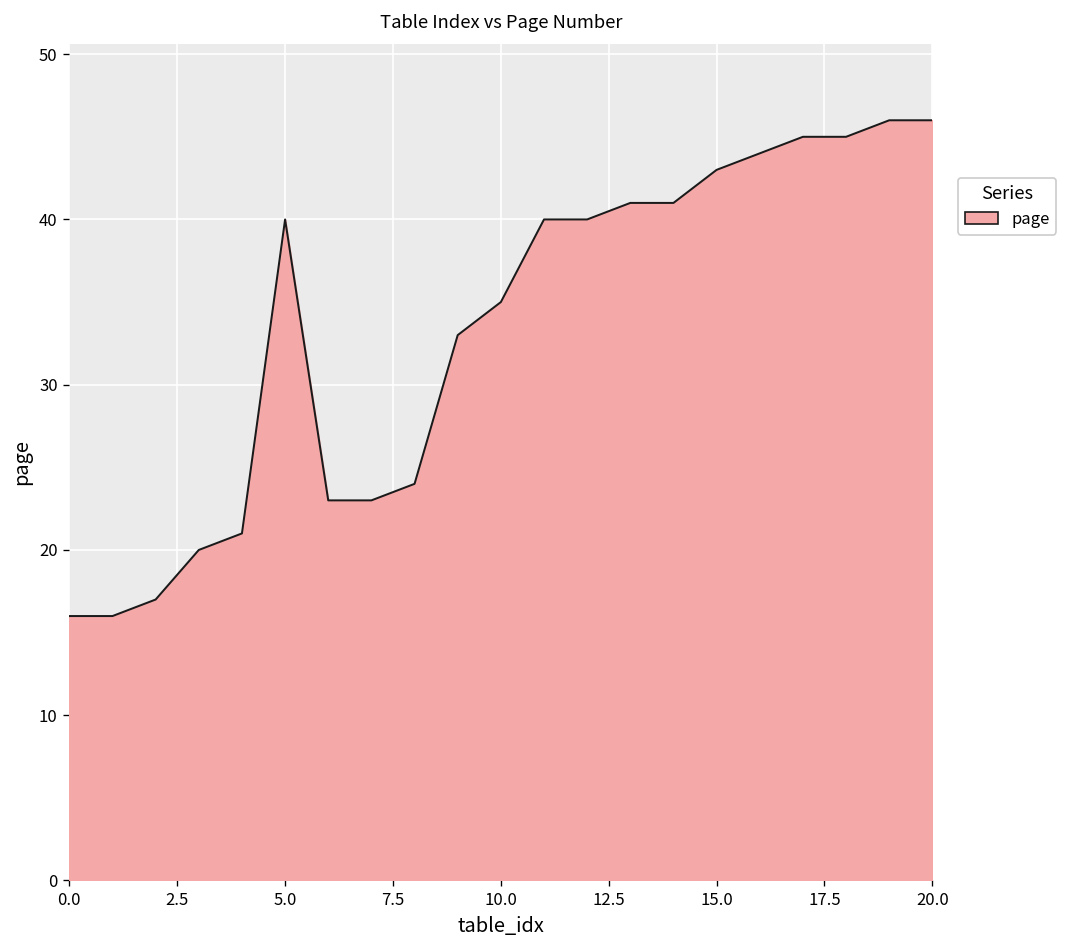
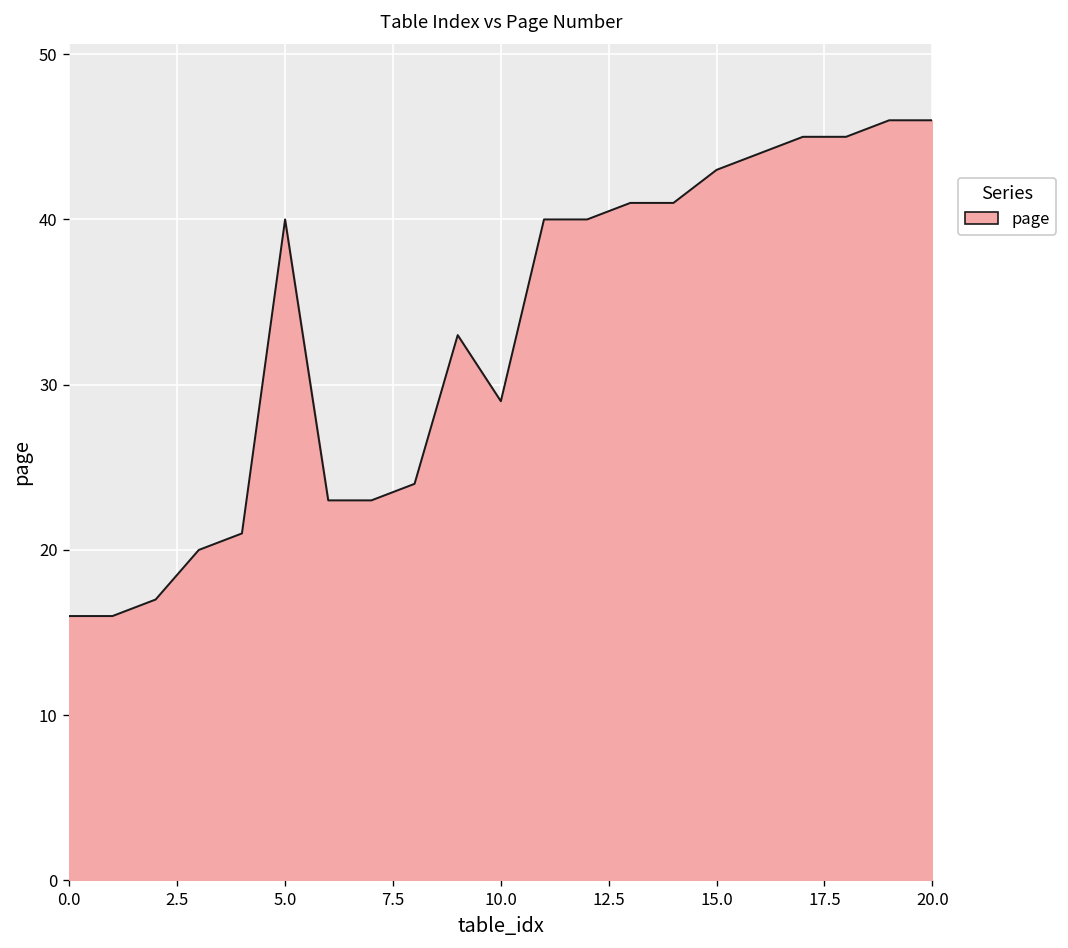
10.0: 35 -> 29
